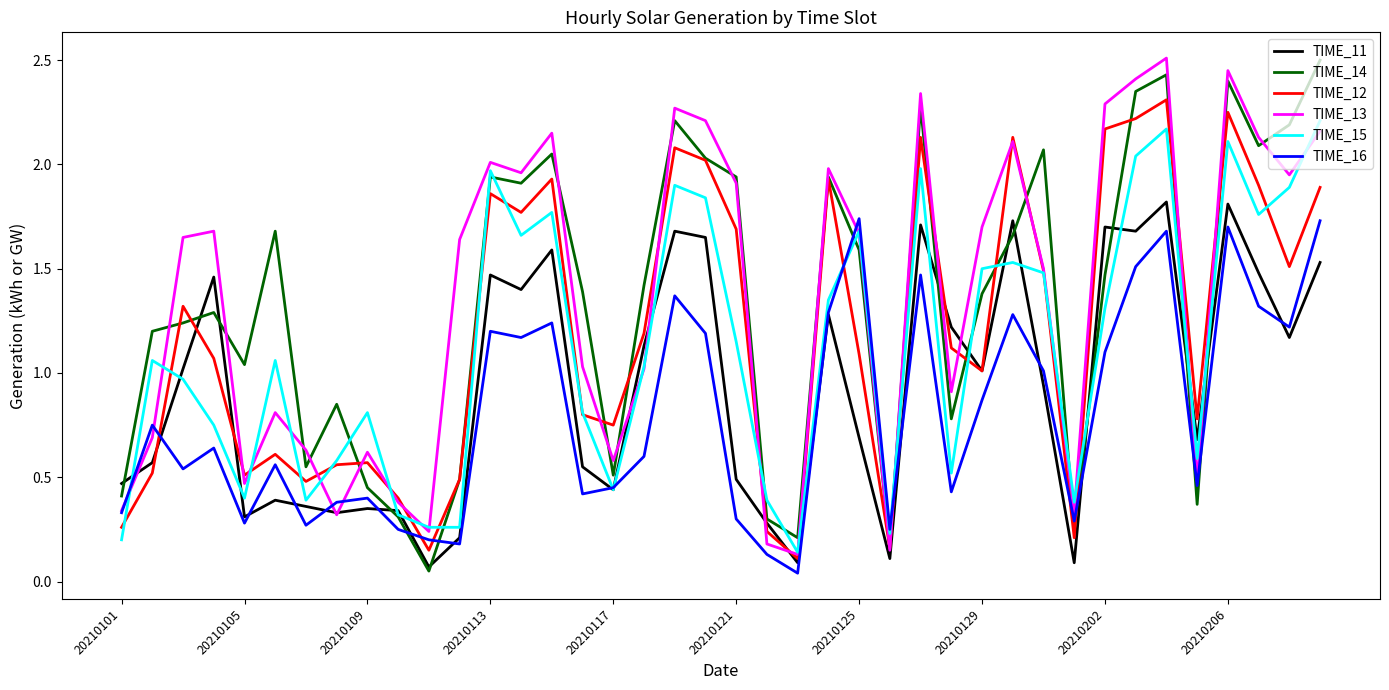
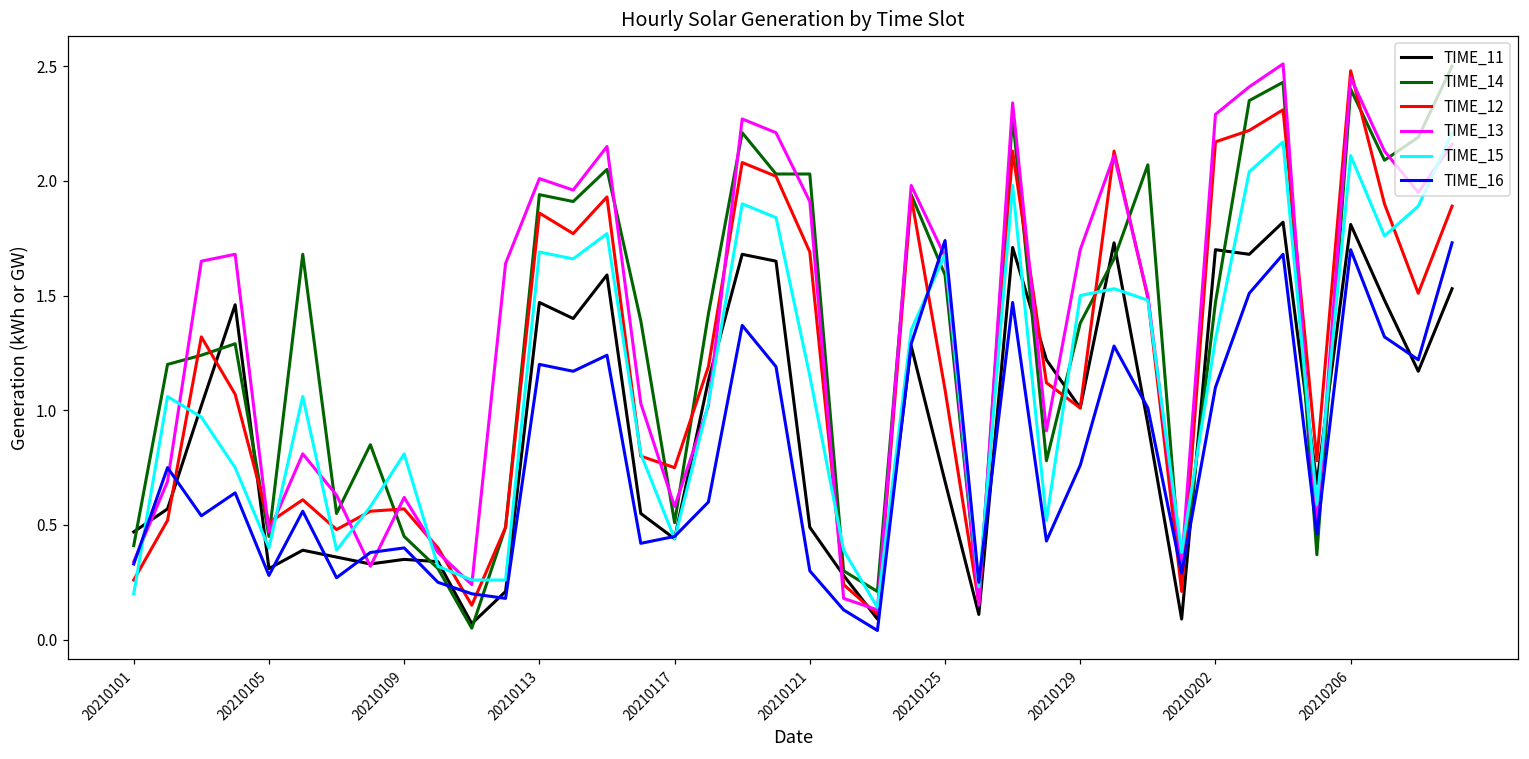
TIME_14, 20210105: 1.04 -> 0.45
TIME_15, 20210113: 1.97 -> 1.69
TIME_14, 20210121: 1.94 -> 2.03
TIME_16, 20210129: 0.87 -> 0.76
TIME_12, 20210206: 2.25 -> 2.48
